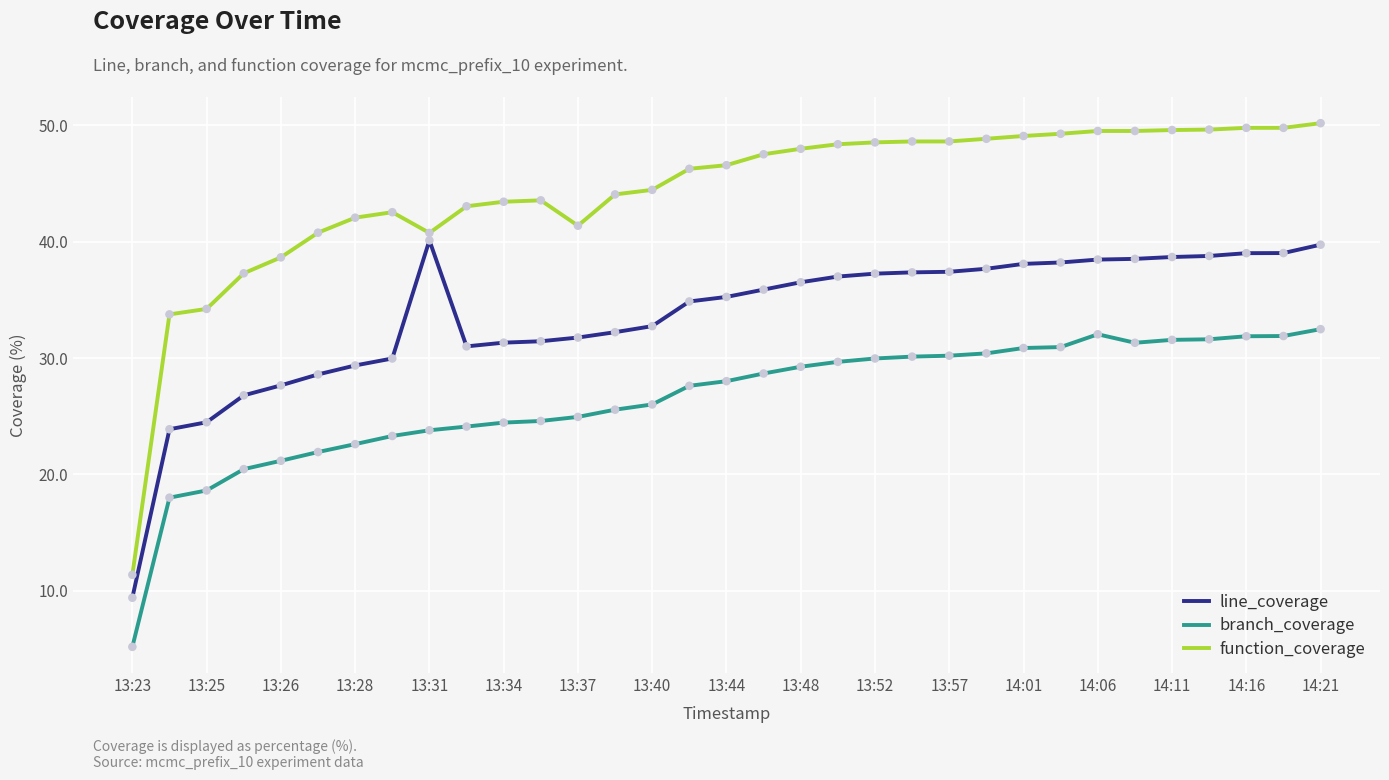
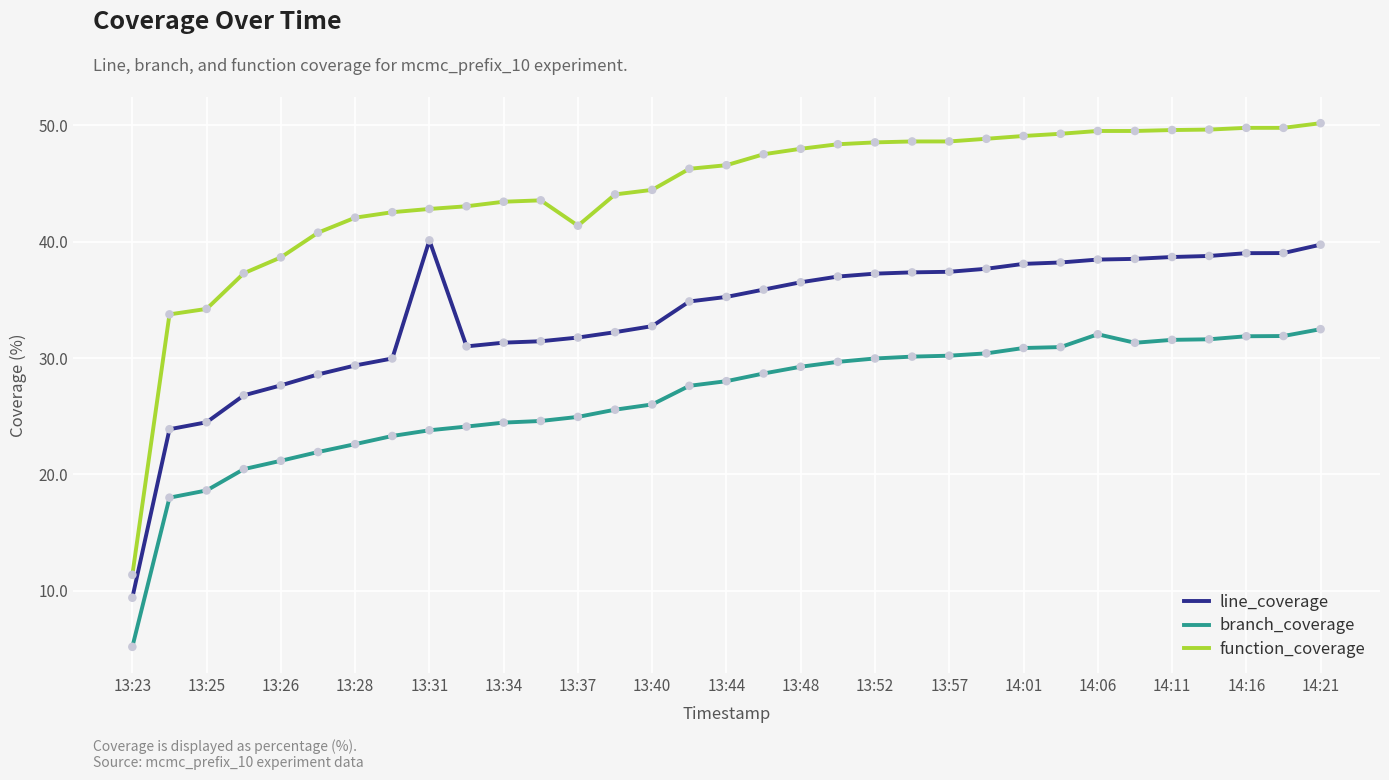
function_coverage, 13:31: 40.8 -> 42.8
